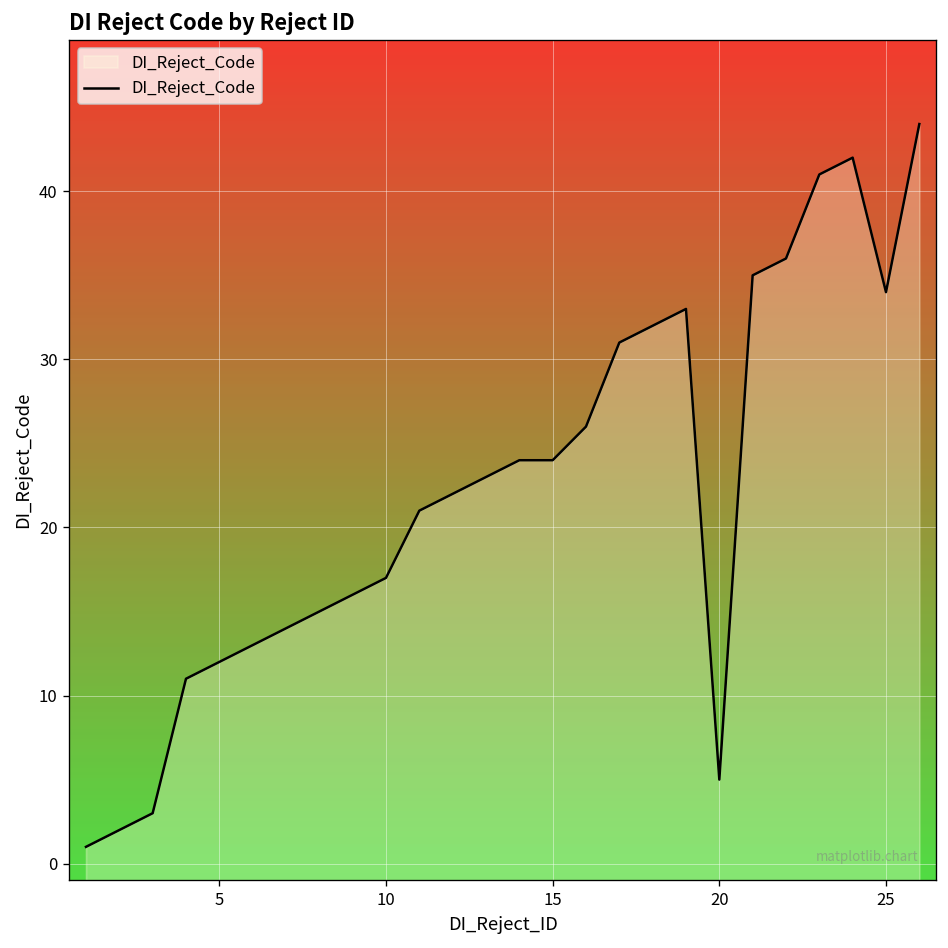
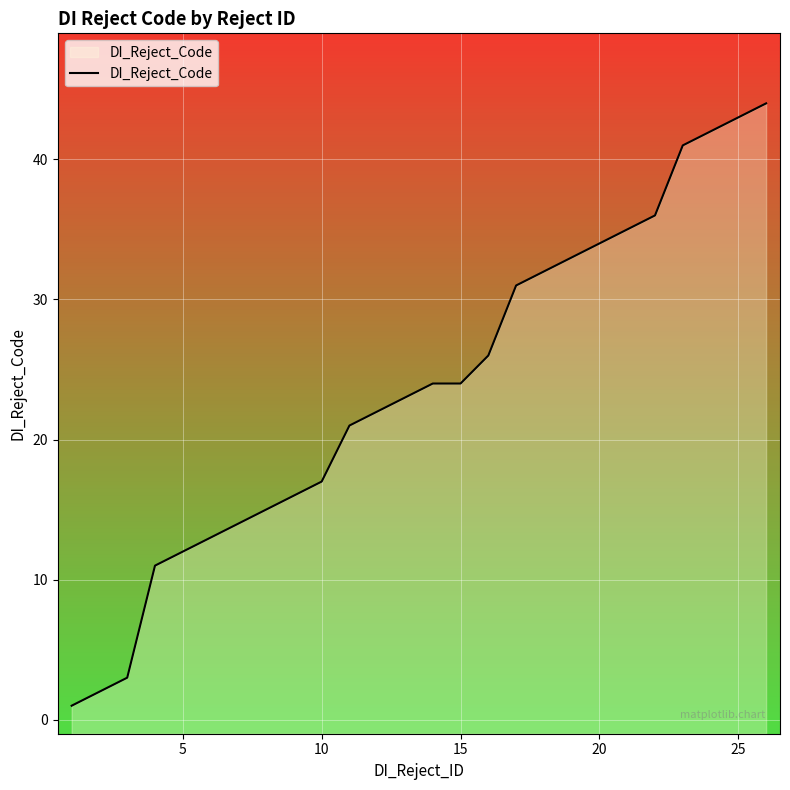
20: 5 -> 34
25: 34 -> 43
